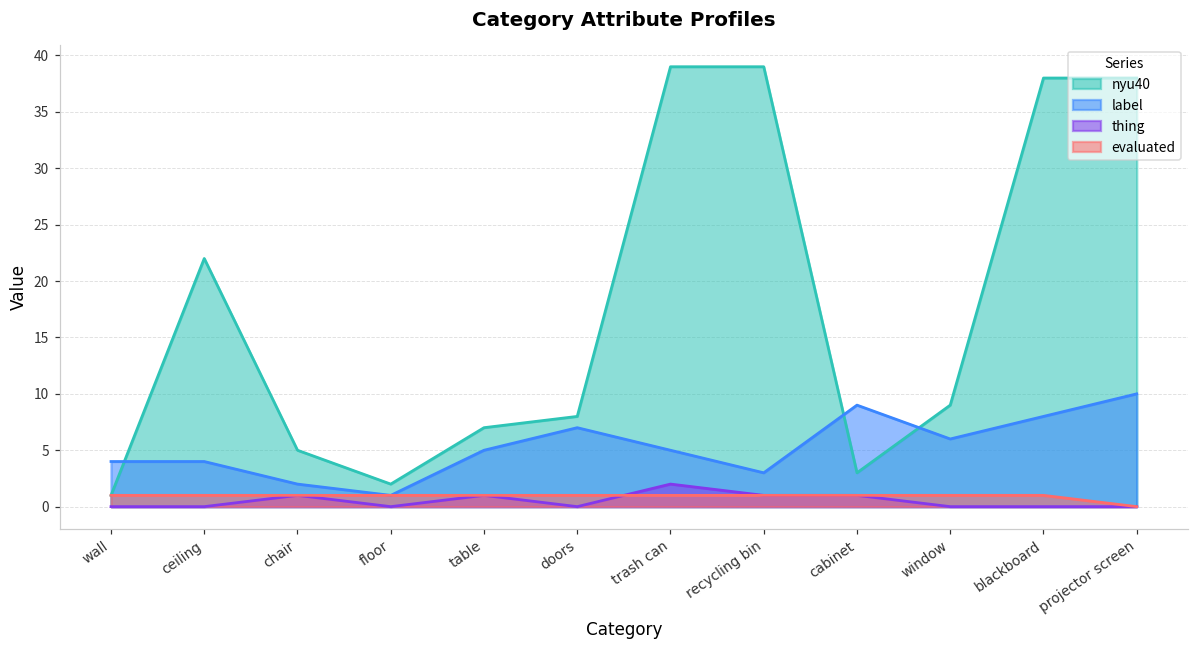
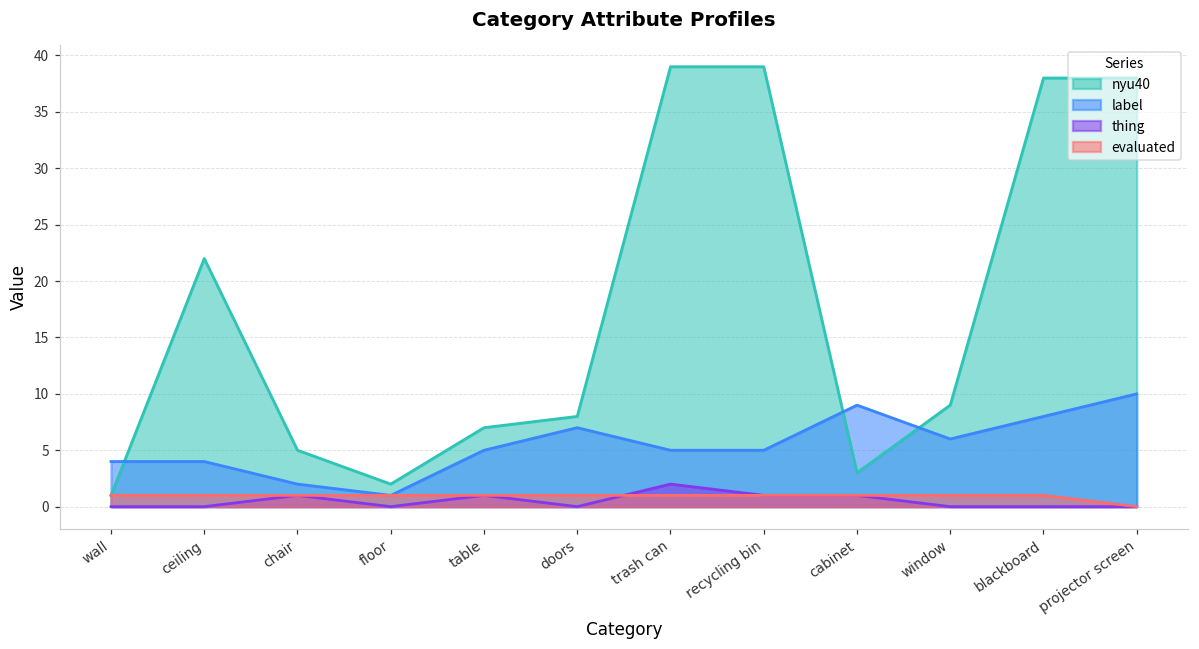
label, recycling bin: 3 -> 5
